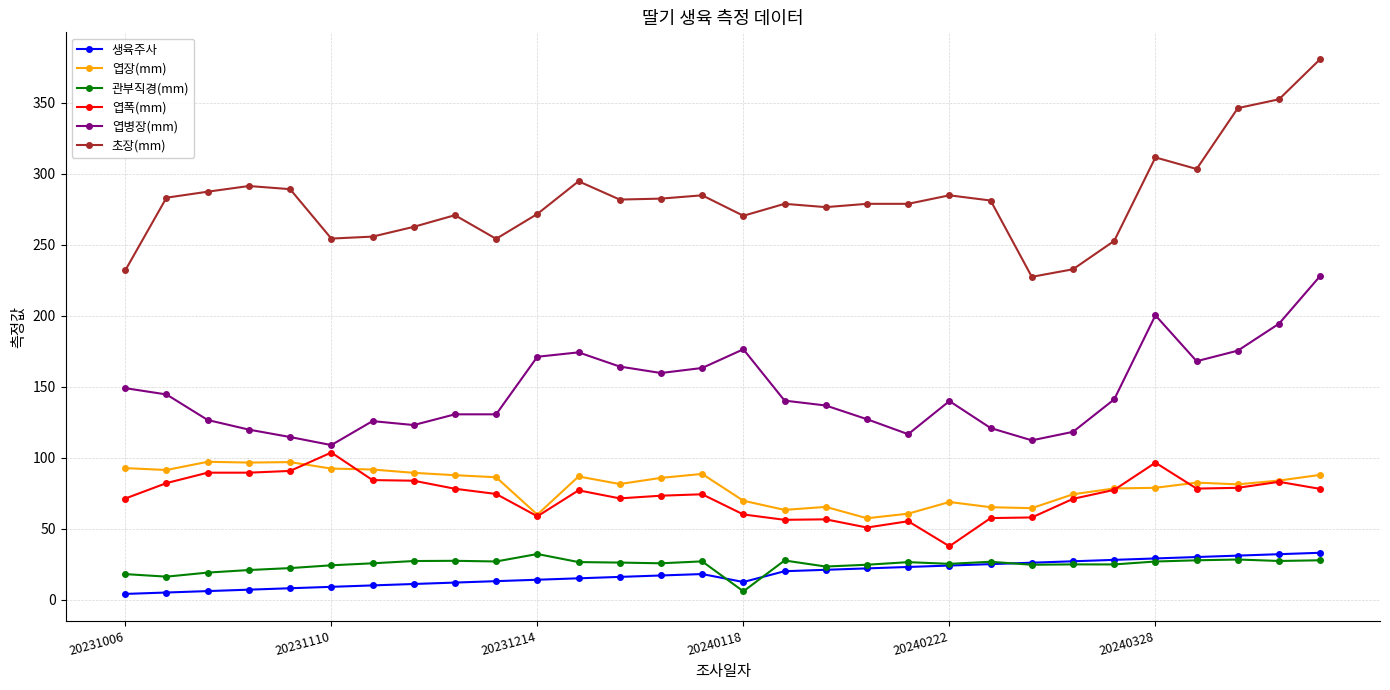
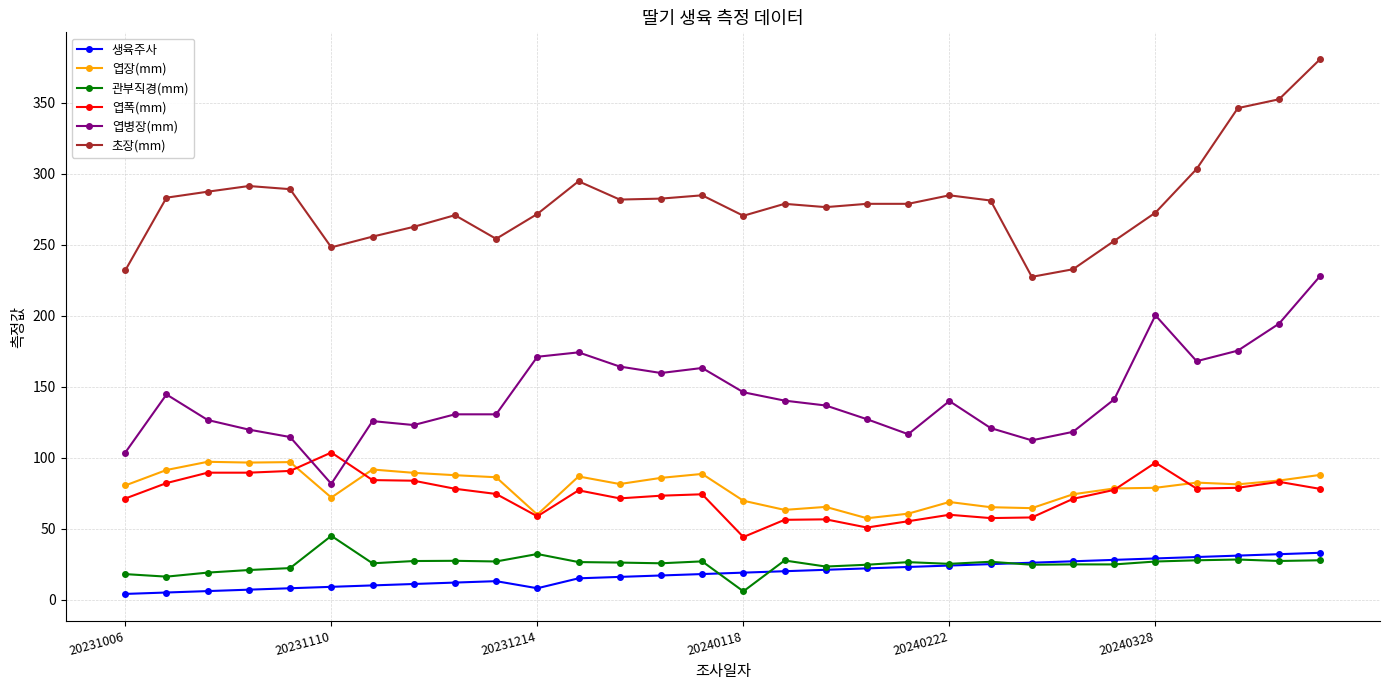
엽장(mm), 20231006: 93 -> 80
엽병장(mm), 20231006: 149 -> 104
엽장(mm), 20231110: 92 -> 72
관부직경(mm), 20231110: 24 -> 45
엽병장(mm), 20231110: 109 -> 82
초장(mm), 20231110: 254 -> 248
생육주사, 20231214: 14 -> 8
생육주사, 20240118: 12 -> 19
엽폭(mm), 20240118: 60 -> 44
엽병장(mm), 20240118: 176 -> 146
엽폭(mm), 20240222: 38 -> 60
초장(mm), 20240328: 312 -> 273
